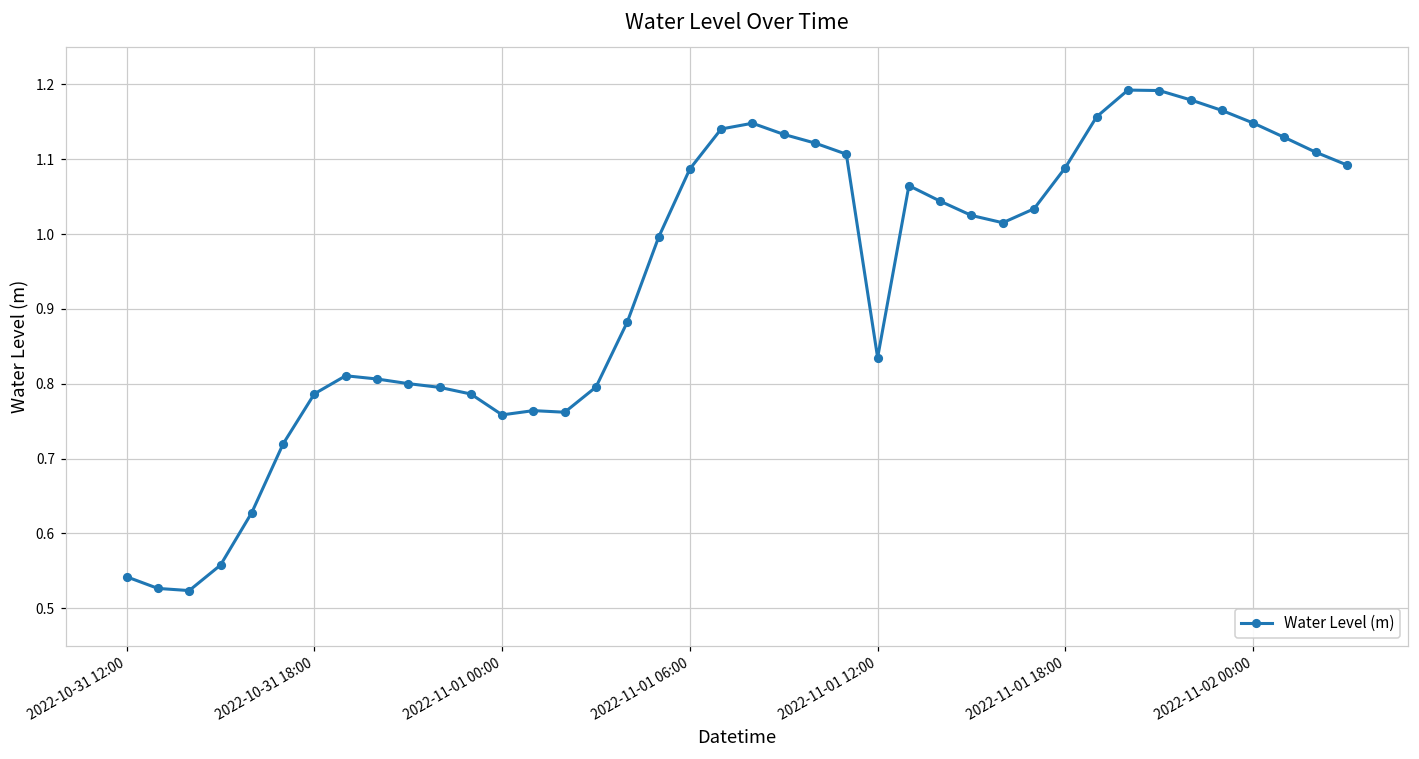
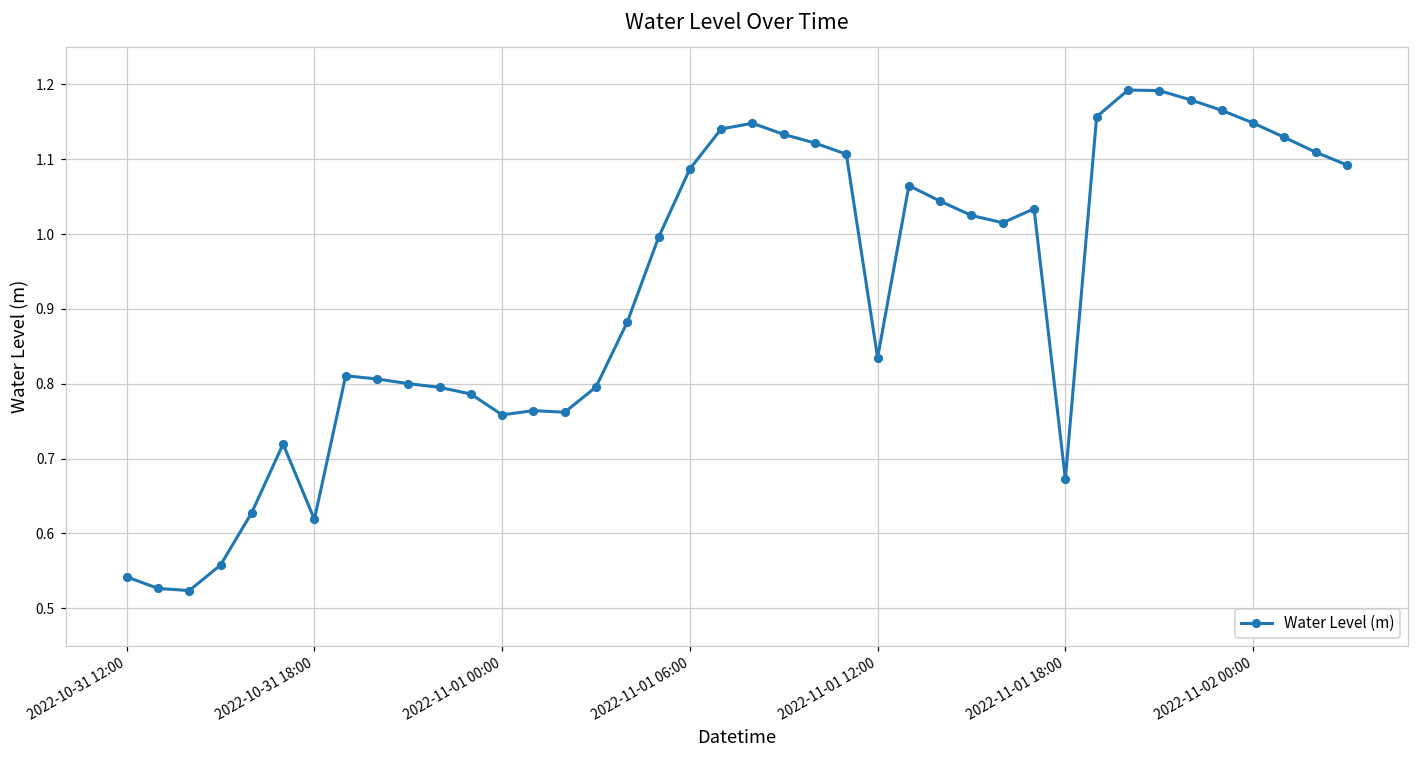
2022-10-31 18:00: 0.79 -> 0.62
2022-11-01 18:00: 1.09 -> 0.67
